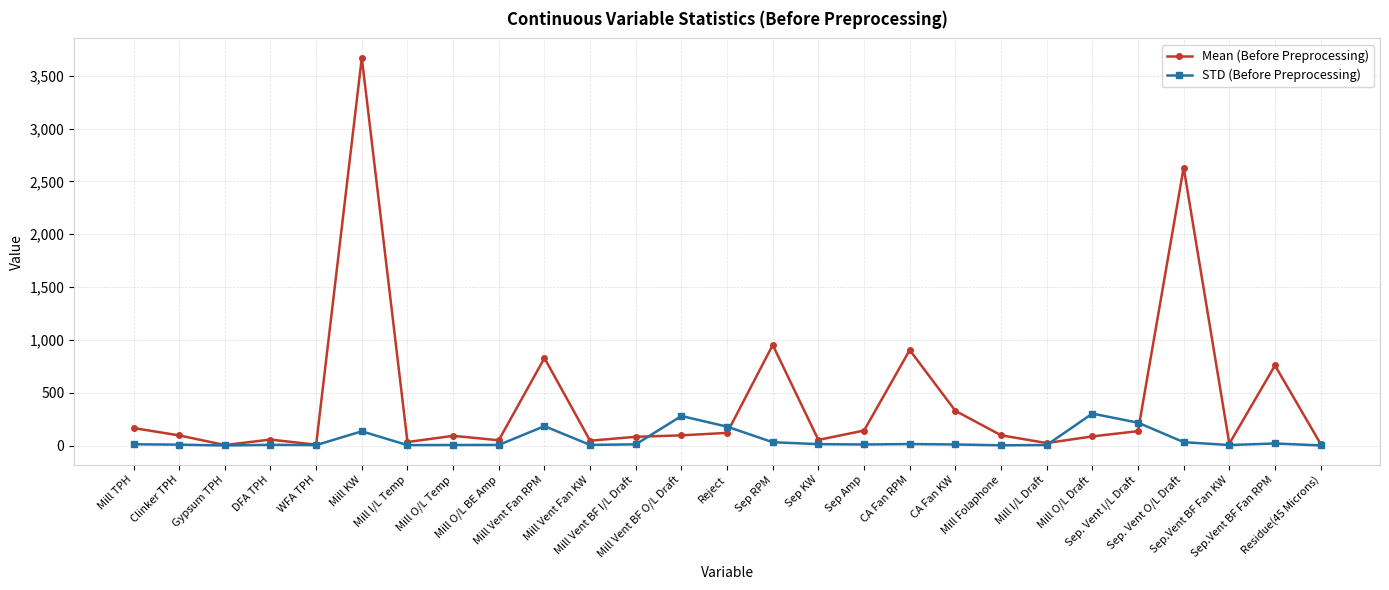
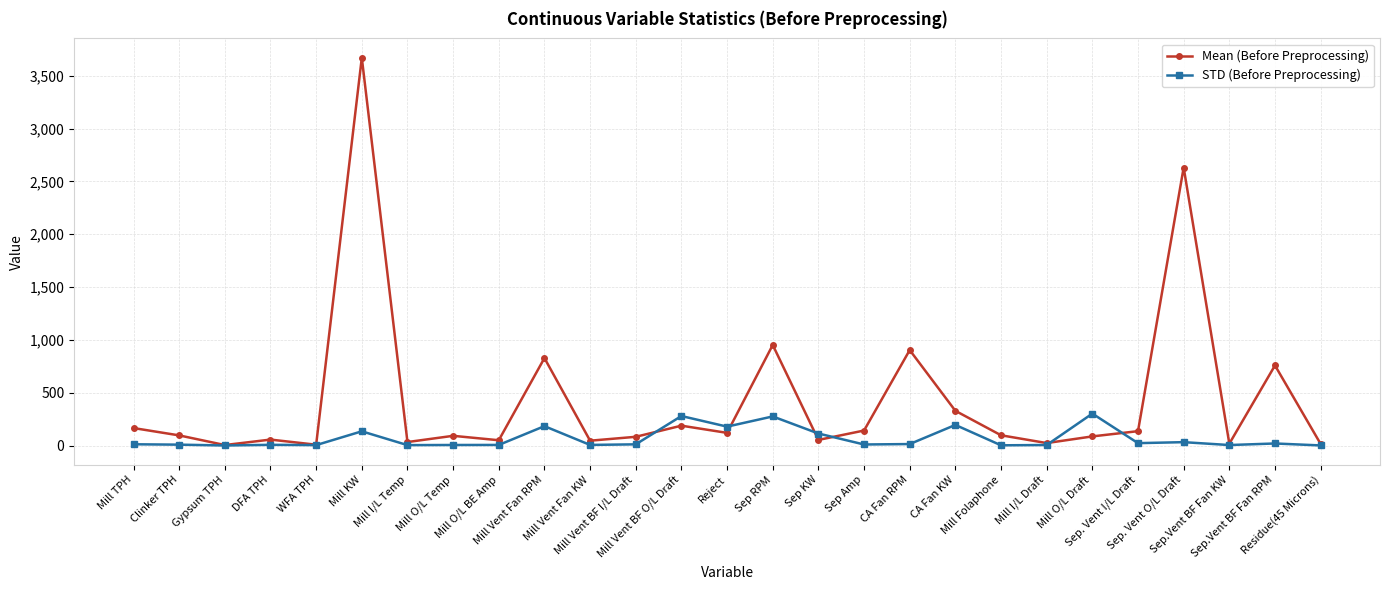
Mean (Before Preprocessing), Mill Vent BF O/L Draft: 100 -> 190
STD (Before Preprocessing), Sep RPM: 30 -> 280
STD (Before Preprocessing), Sep KW: 10 -> 110
STD (Before Preprocessing), CA Fan KW: 10 -> 200
STD (Before Preprocessing), Sep. Vent I/L Draft: 220 -> 20
